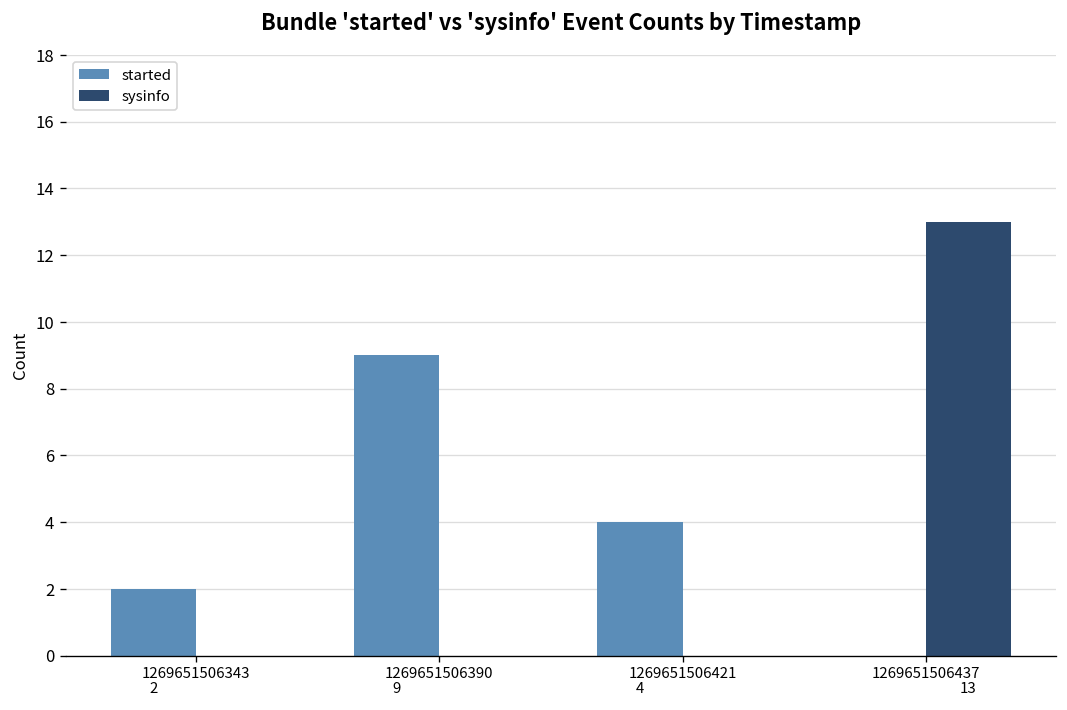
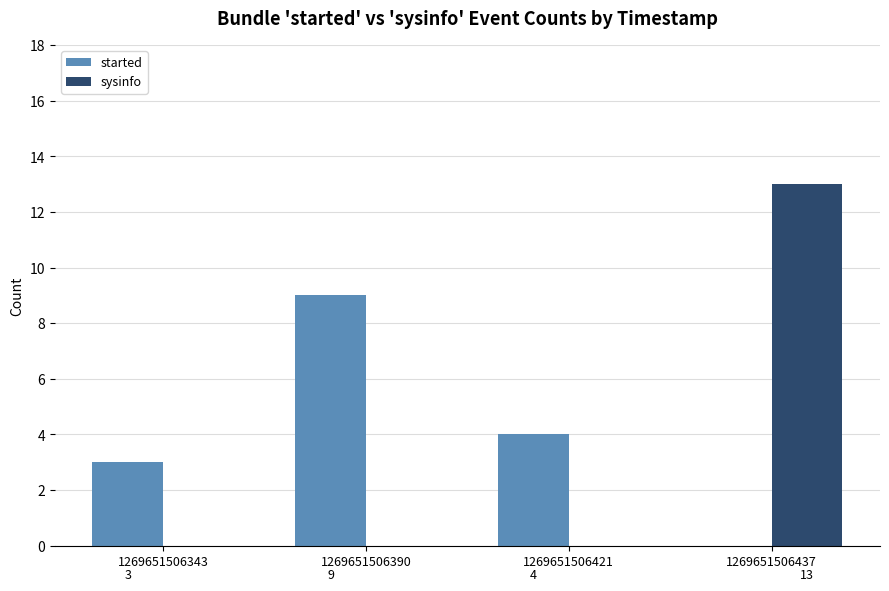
started, 1269651506343: 2 -> 3
